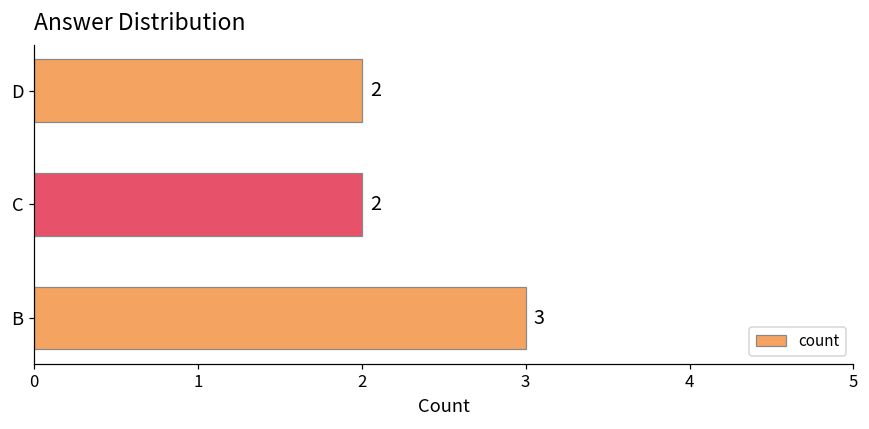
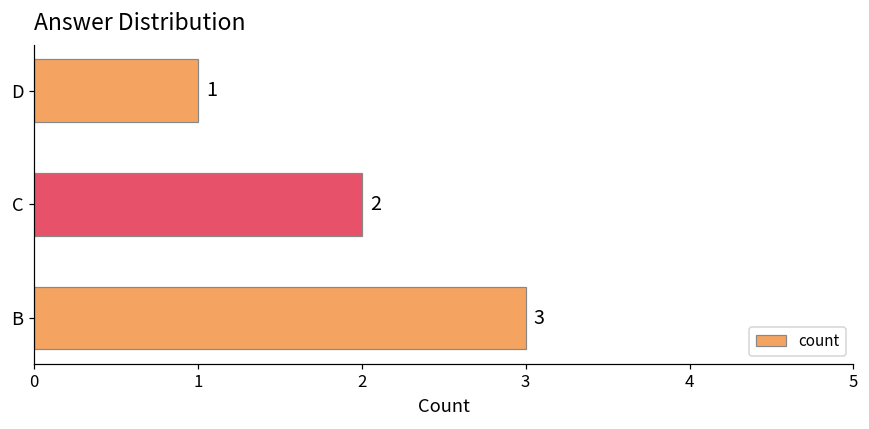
D: 2 -> 1
